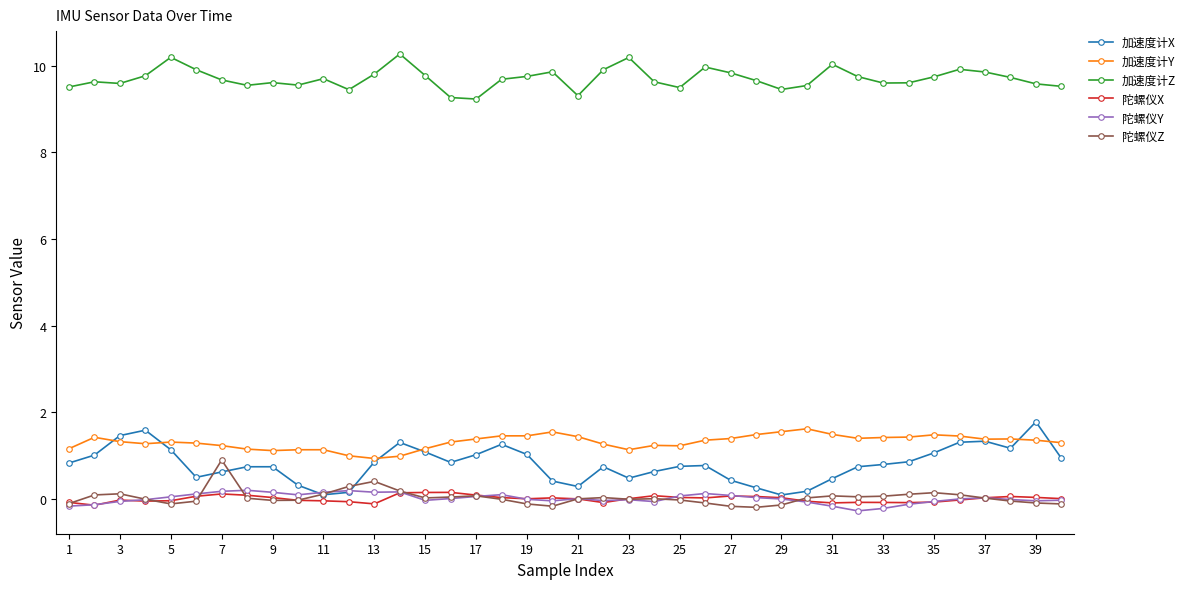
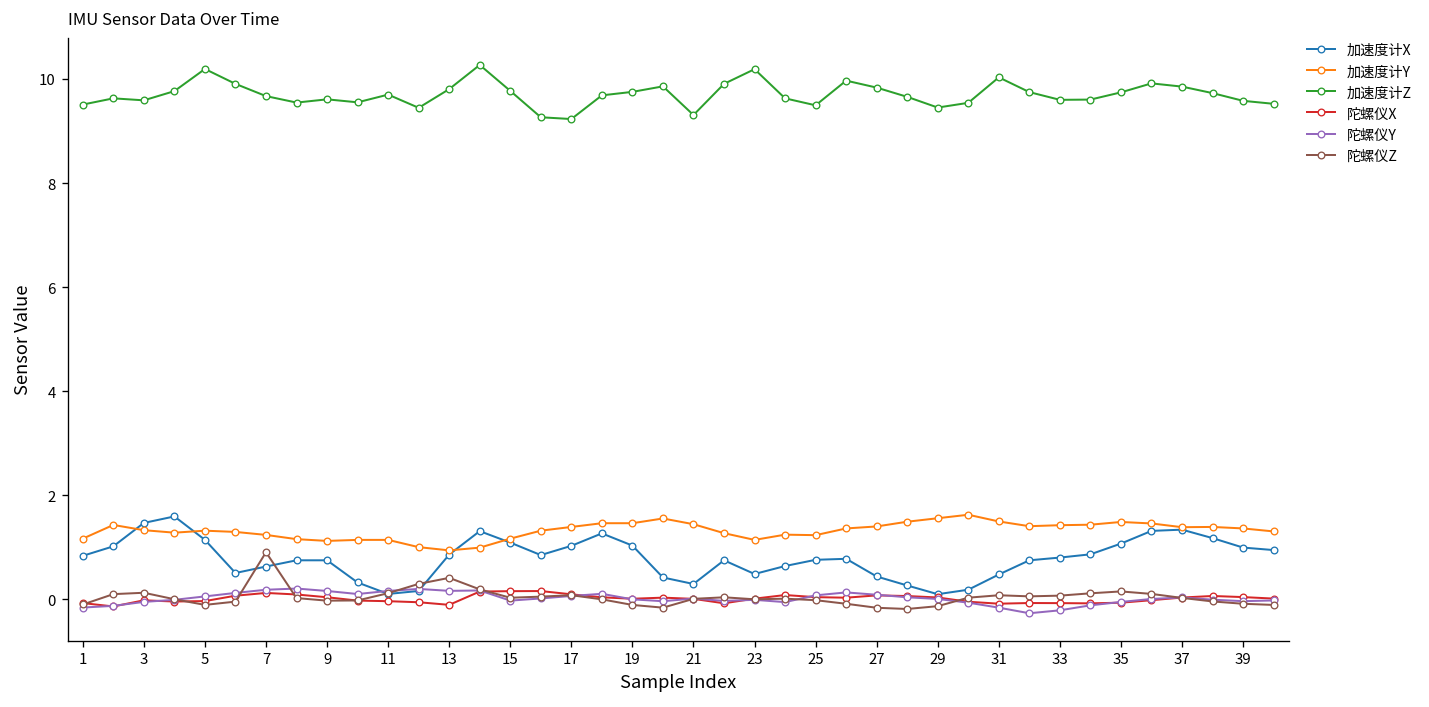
加速度计X, 39: 1.8 -> 1.0
